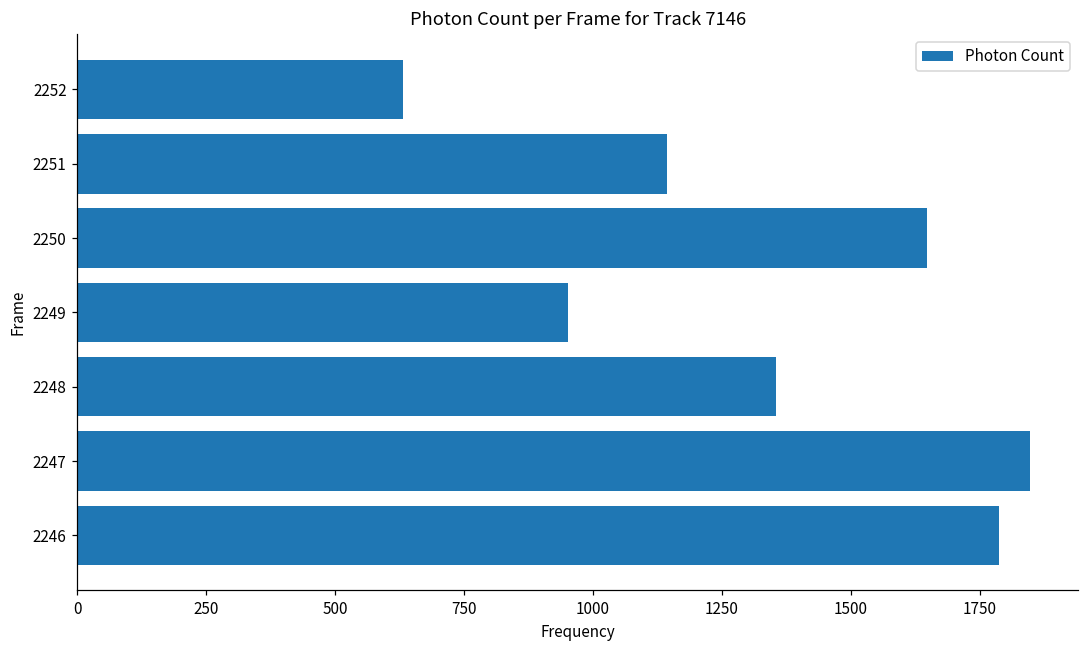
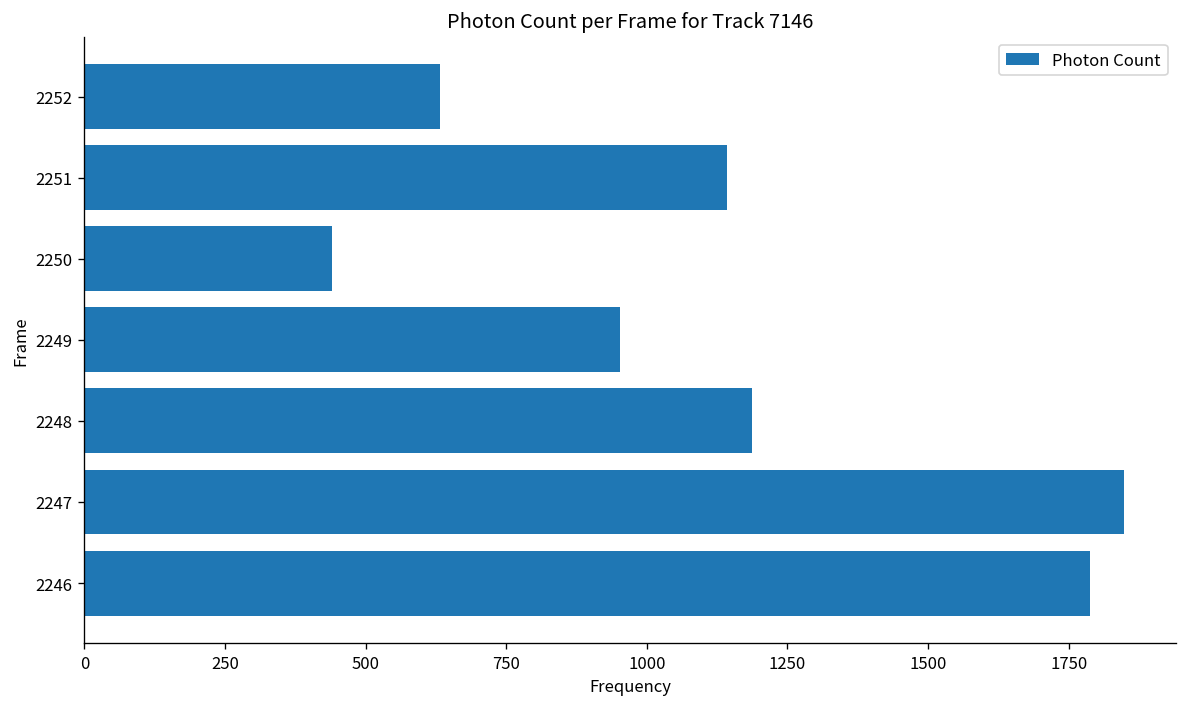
2250: 1650 -> 440
2248: 1350 -> 1190
